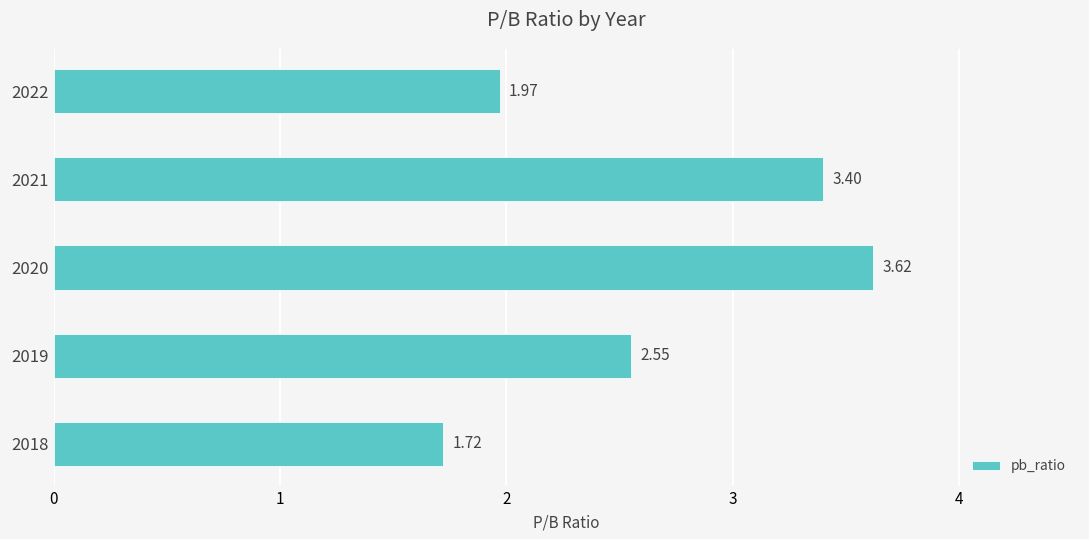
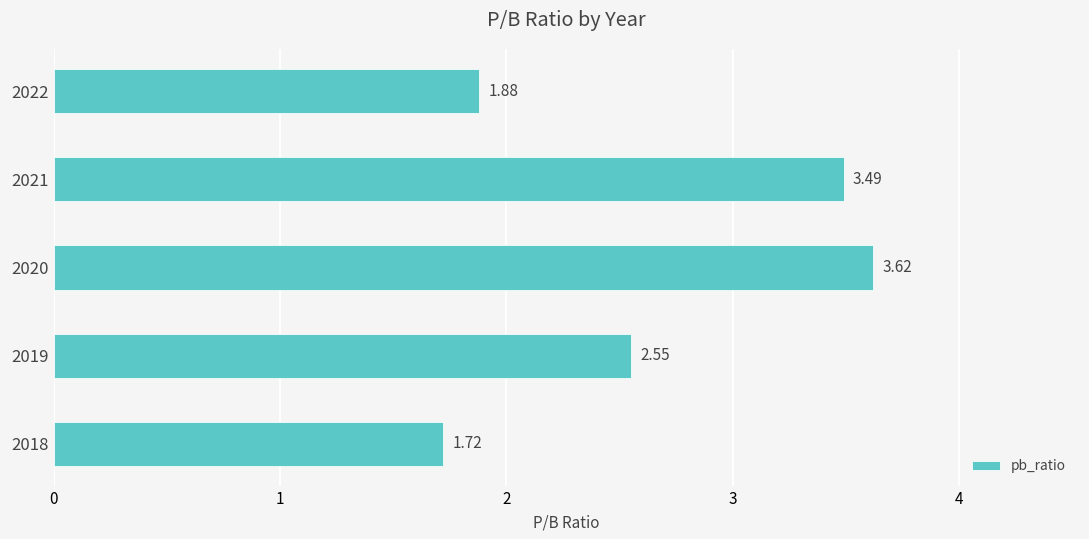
2022: 1.97 -> 1.88
2021: 3.40 -> 3.49
